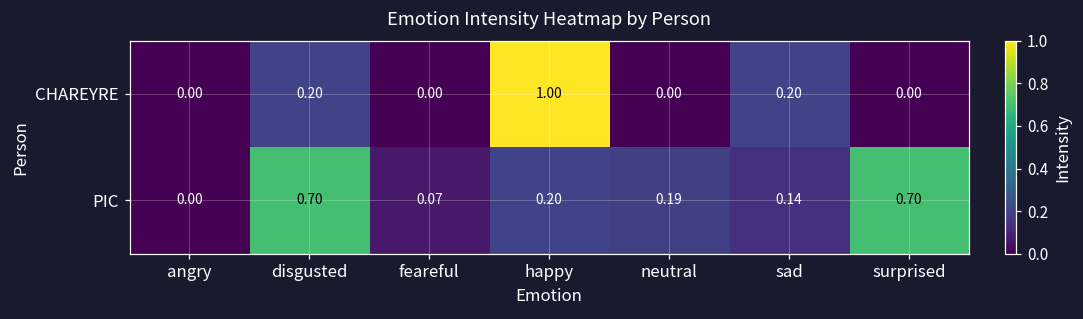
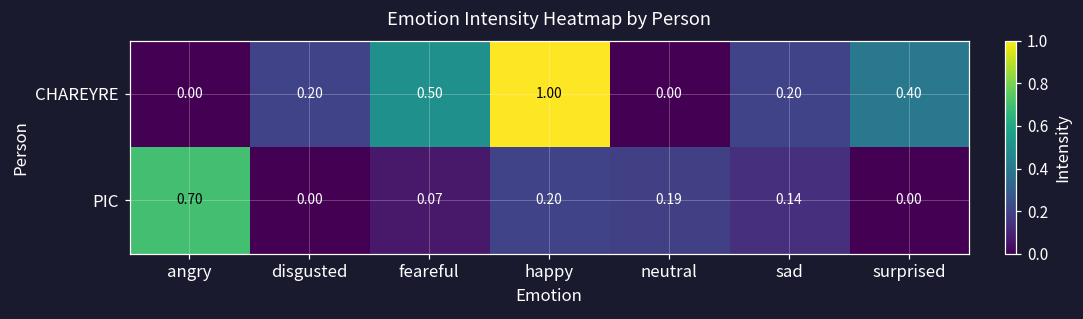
CHAREYRE, feareful: 0.00 -> 0.50
CHAREYRE, surprised: 0.00 -> 0.40
PIC, angry: 0.00 -> 0.70
PIC, disgusted: 0.70 -> 0.00
PIC, surprised: 0.70 -> 0.00
